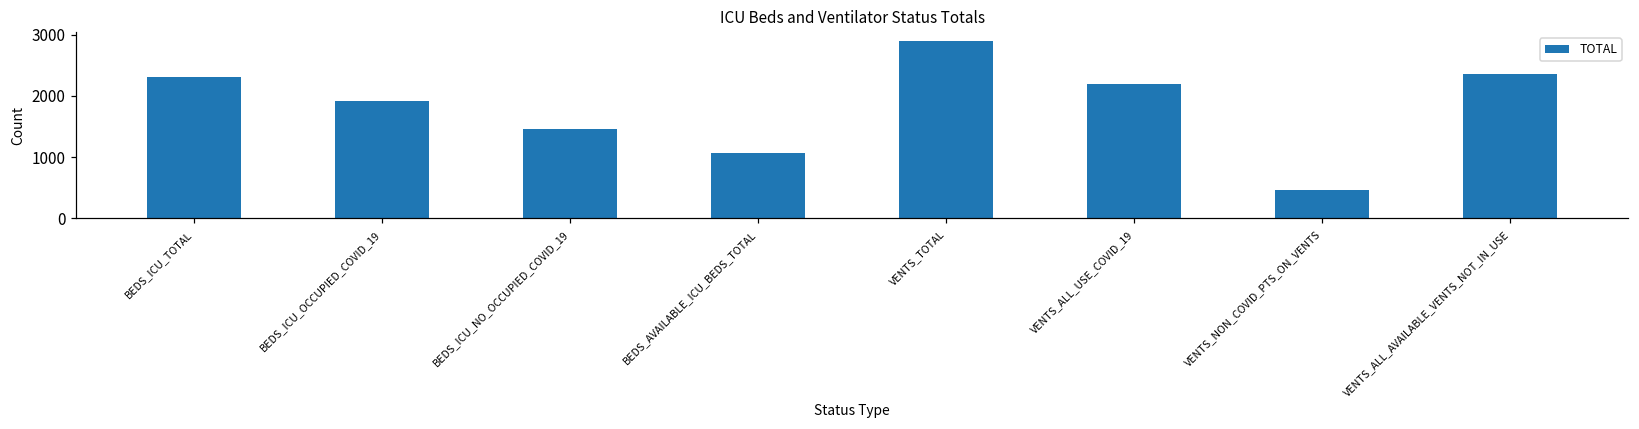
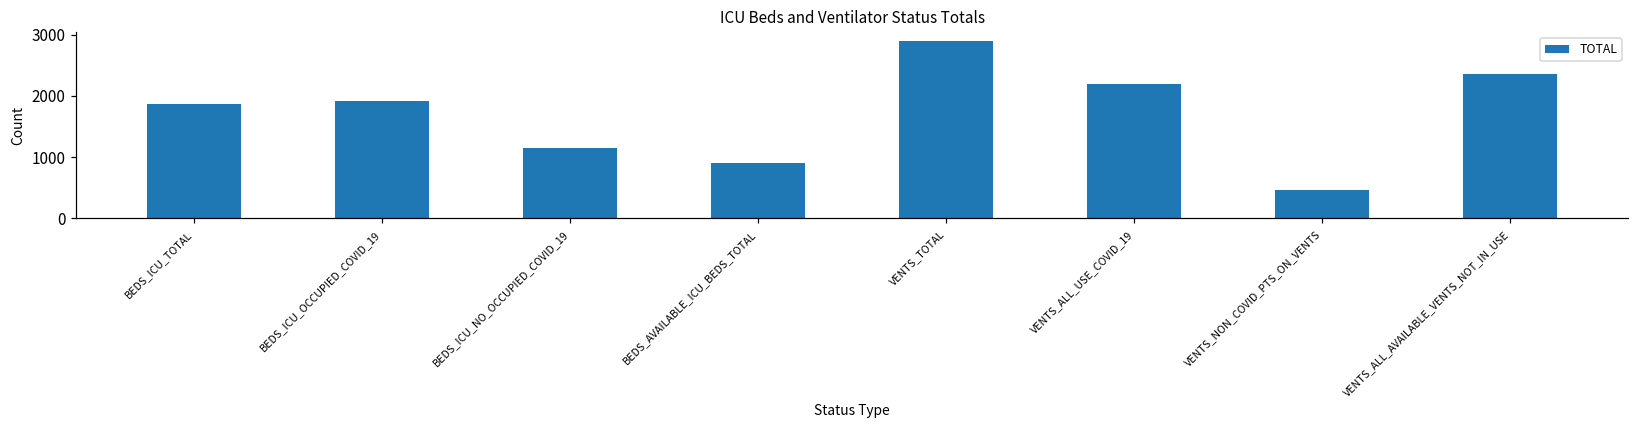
BEDS_ICU_TOTAL: 2300 -> 1900
BEDS_ICU_NO_OCCUPIED_COVID_19: 1500 -> 1100
BEDS_AVAILABLE_ICU_BEDS_TOTAL: 1100 -> 900
